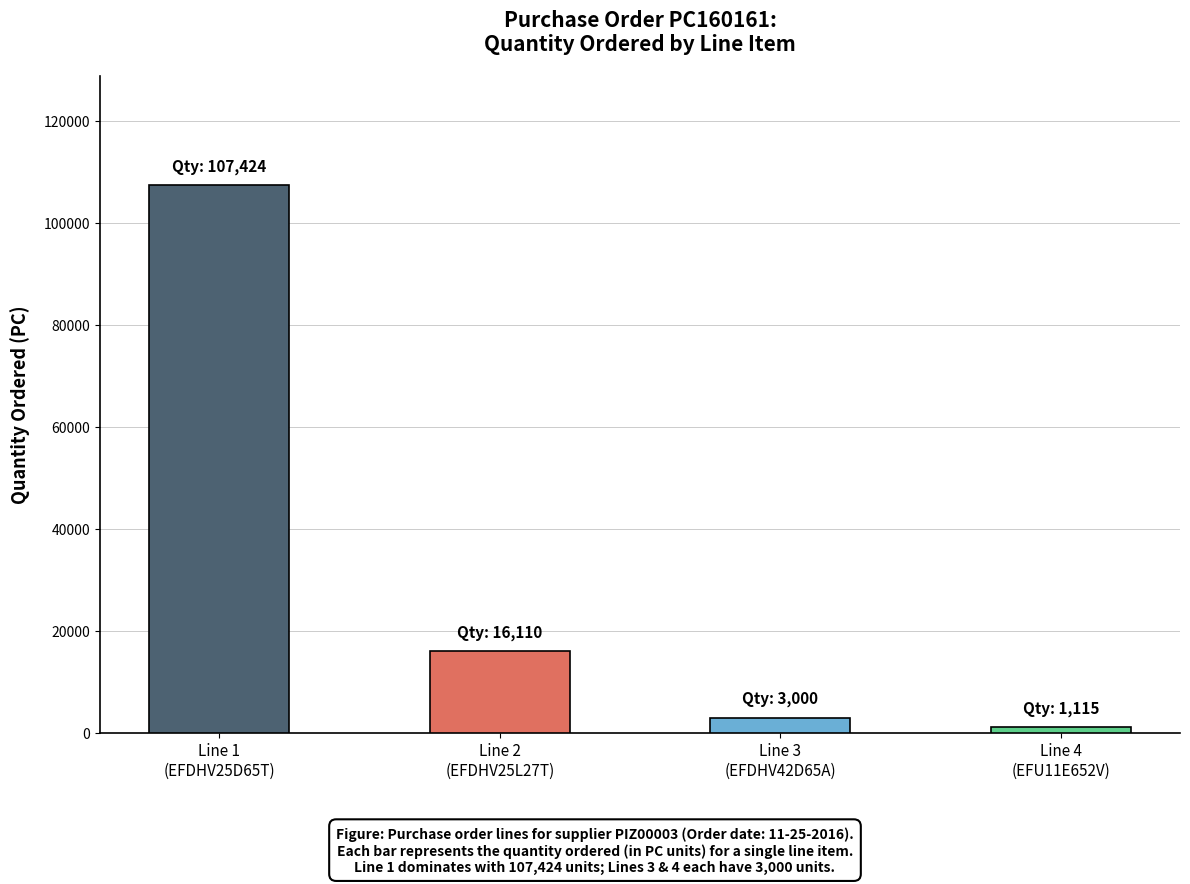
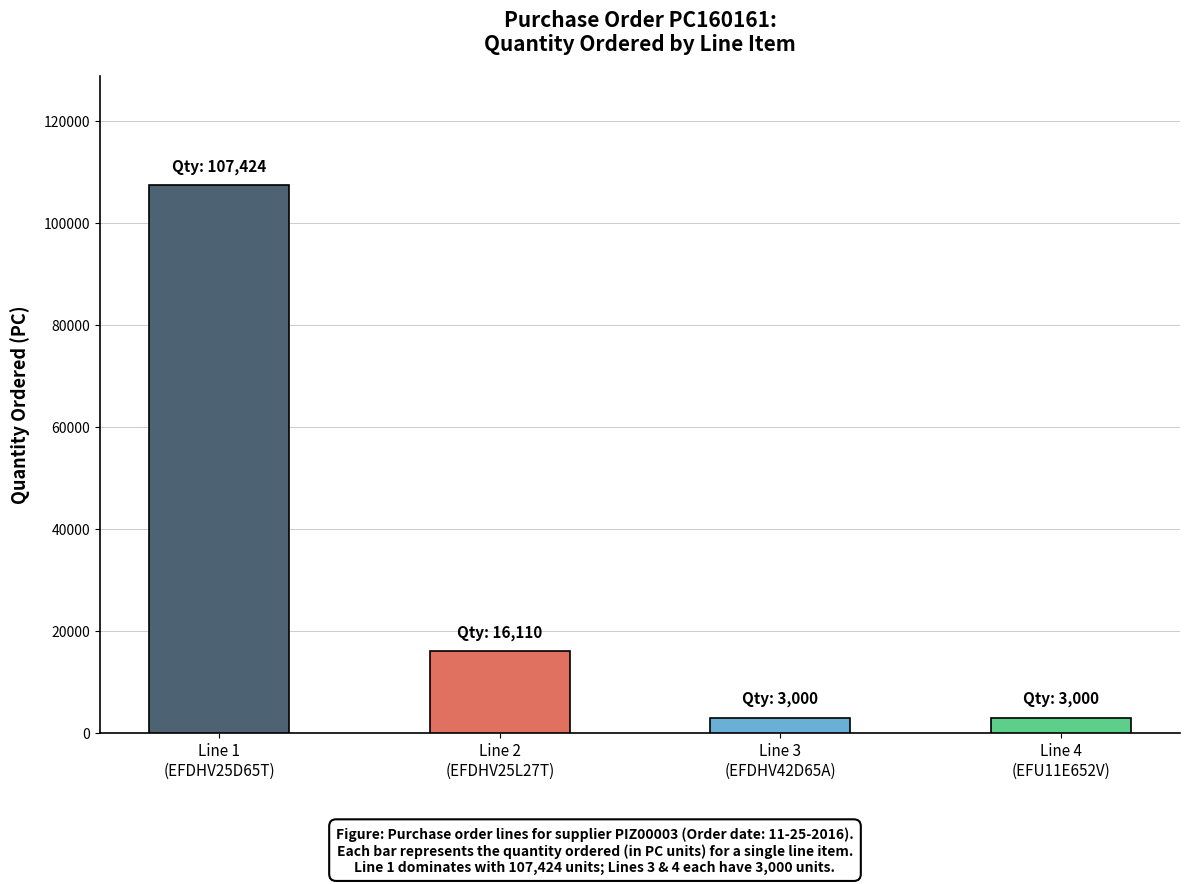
Line 4 (EFU11E652V): 1,115 -> 3,000
